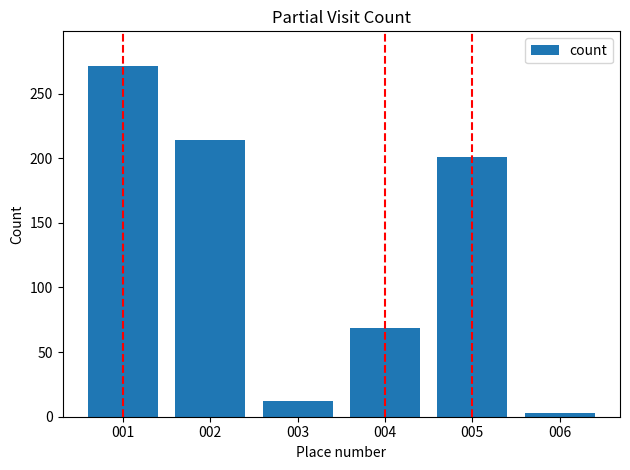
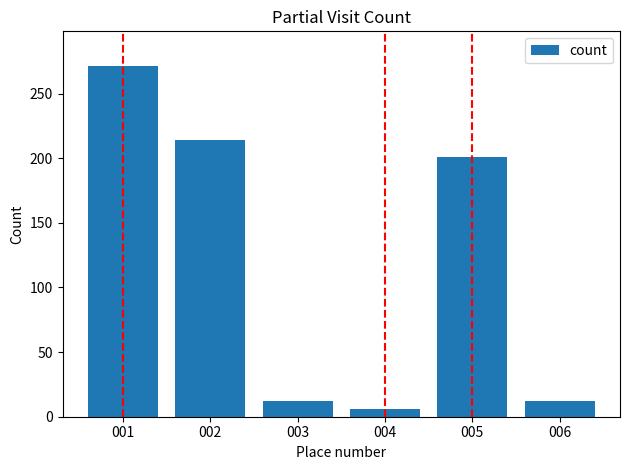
004: 69 -> 6
006: 3 -> 12
